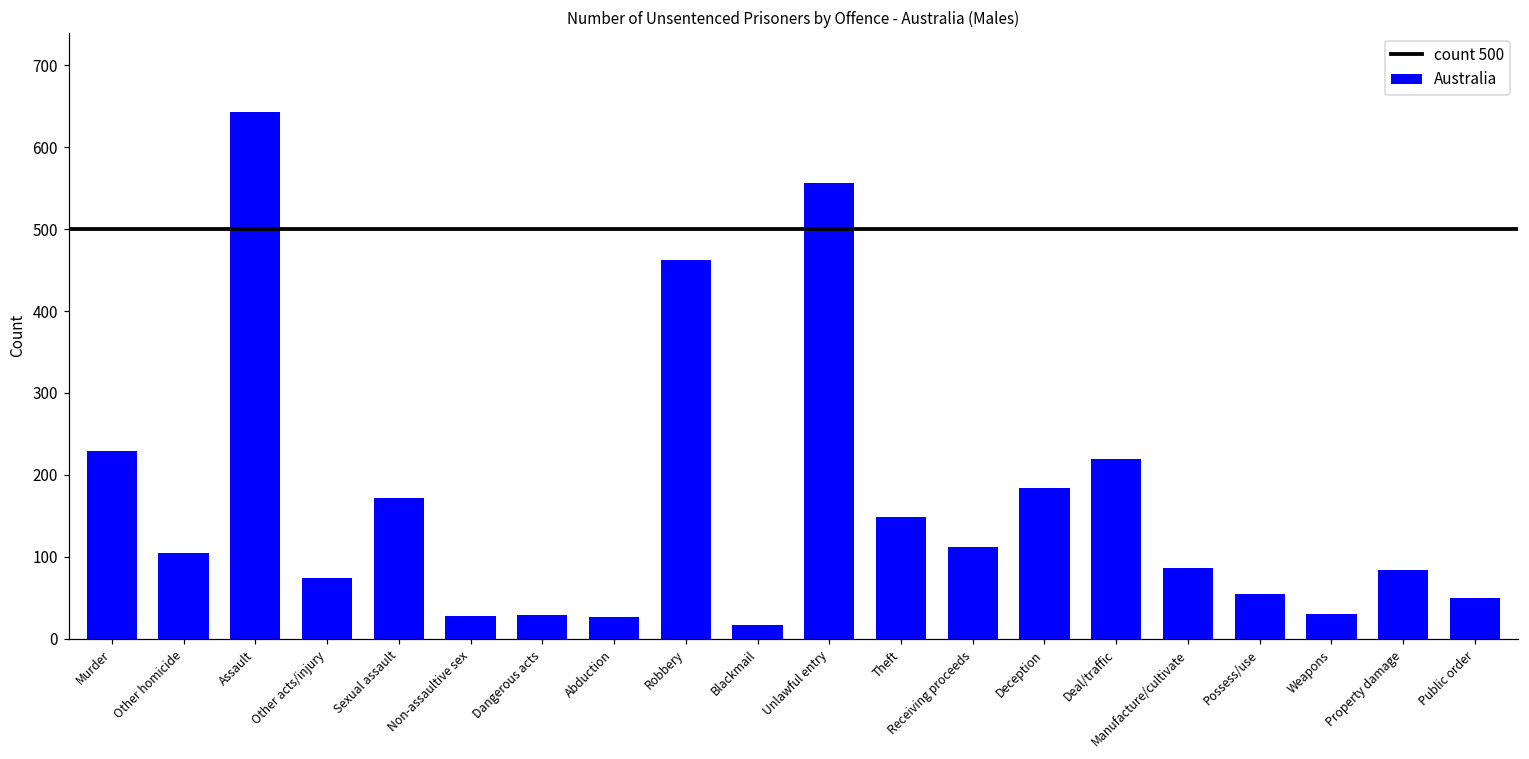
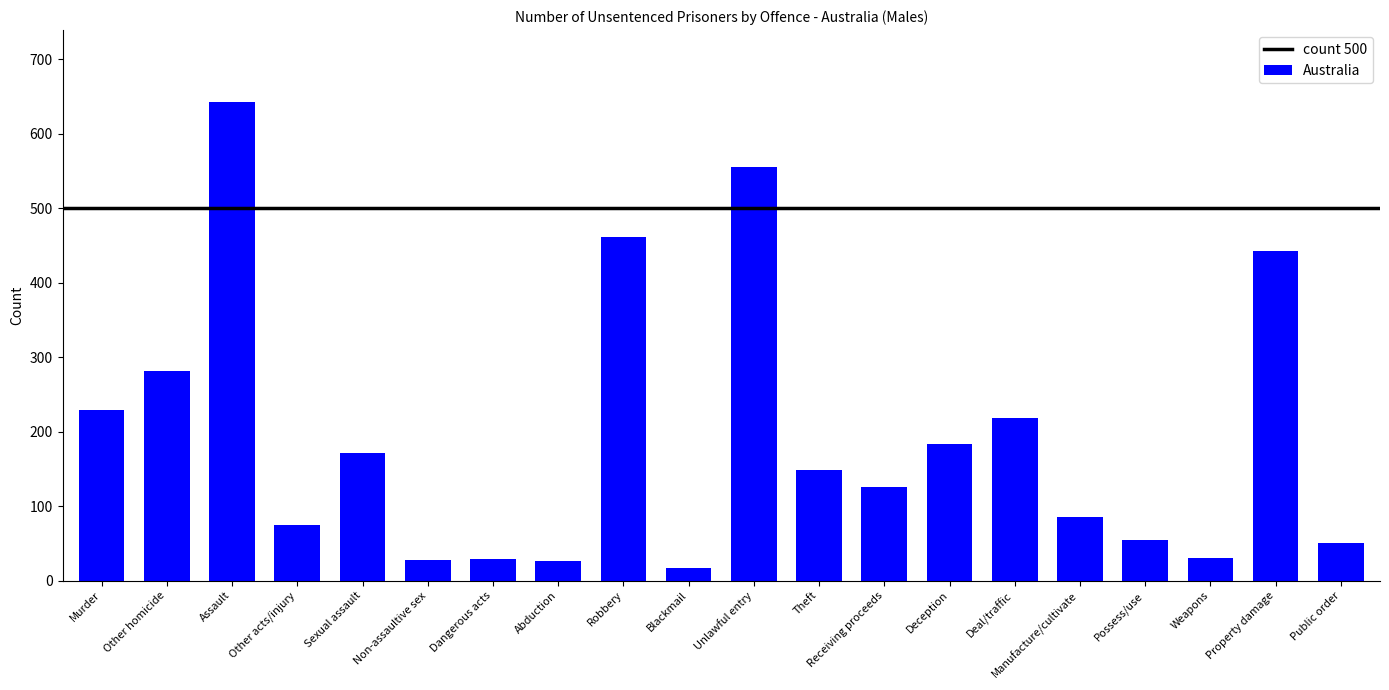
Other homicide: 110 -> 280
Receiving proceeds: 110 -> 130
Property damage: 80 -> 440
